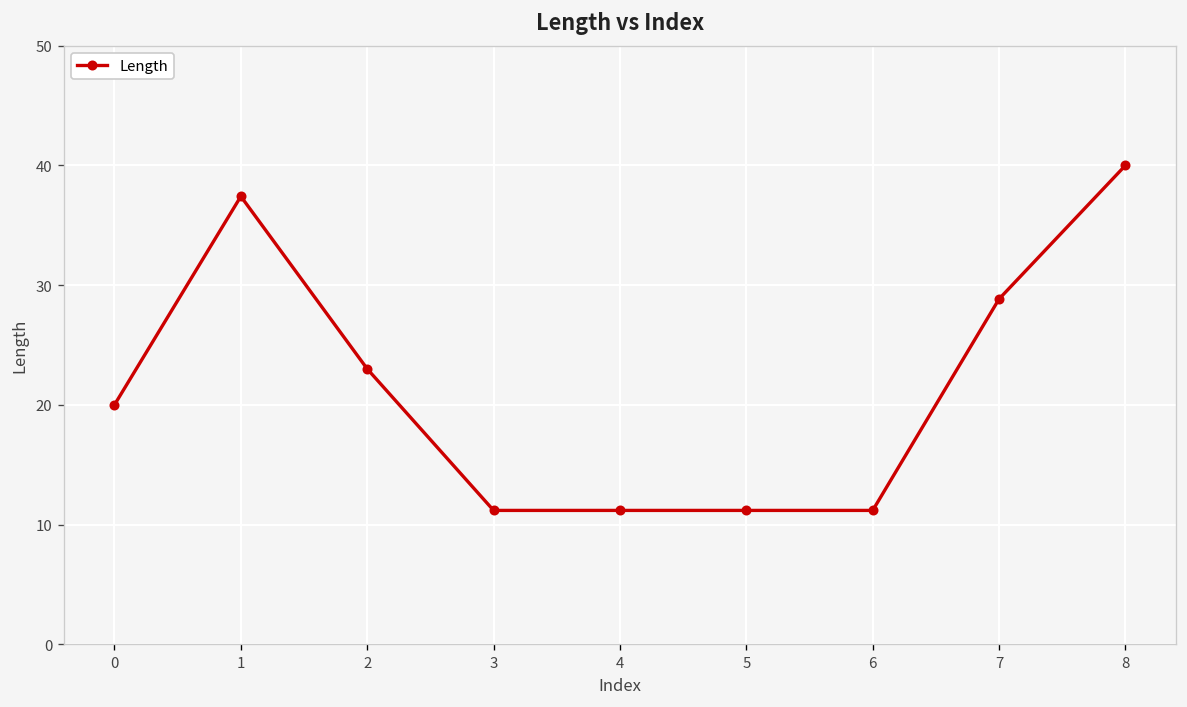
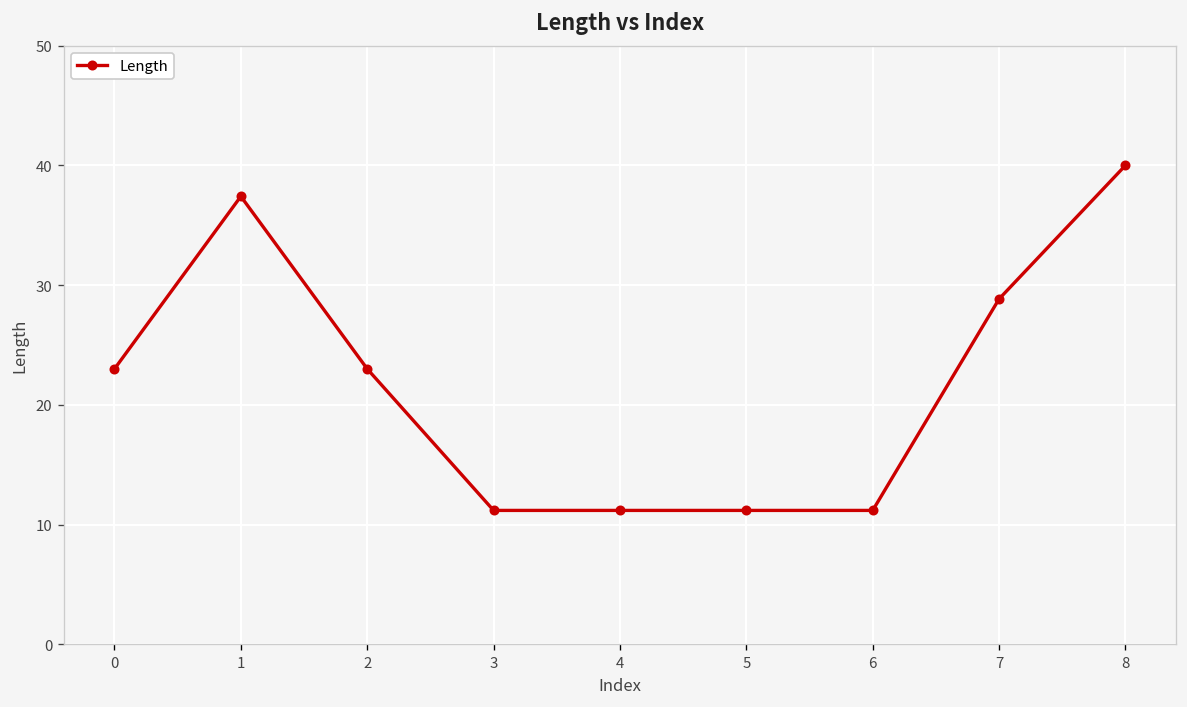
0: 20 -> 23
